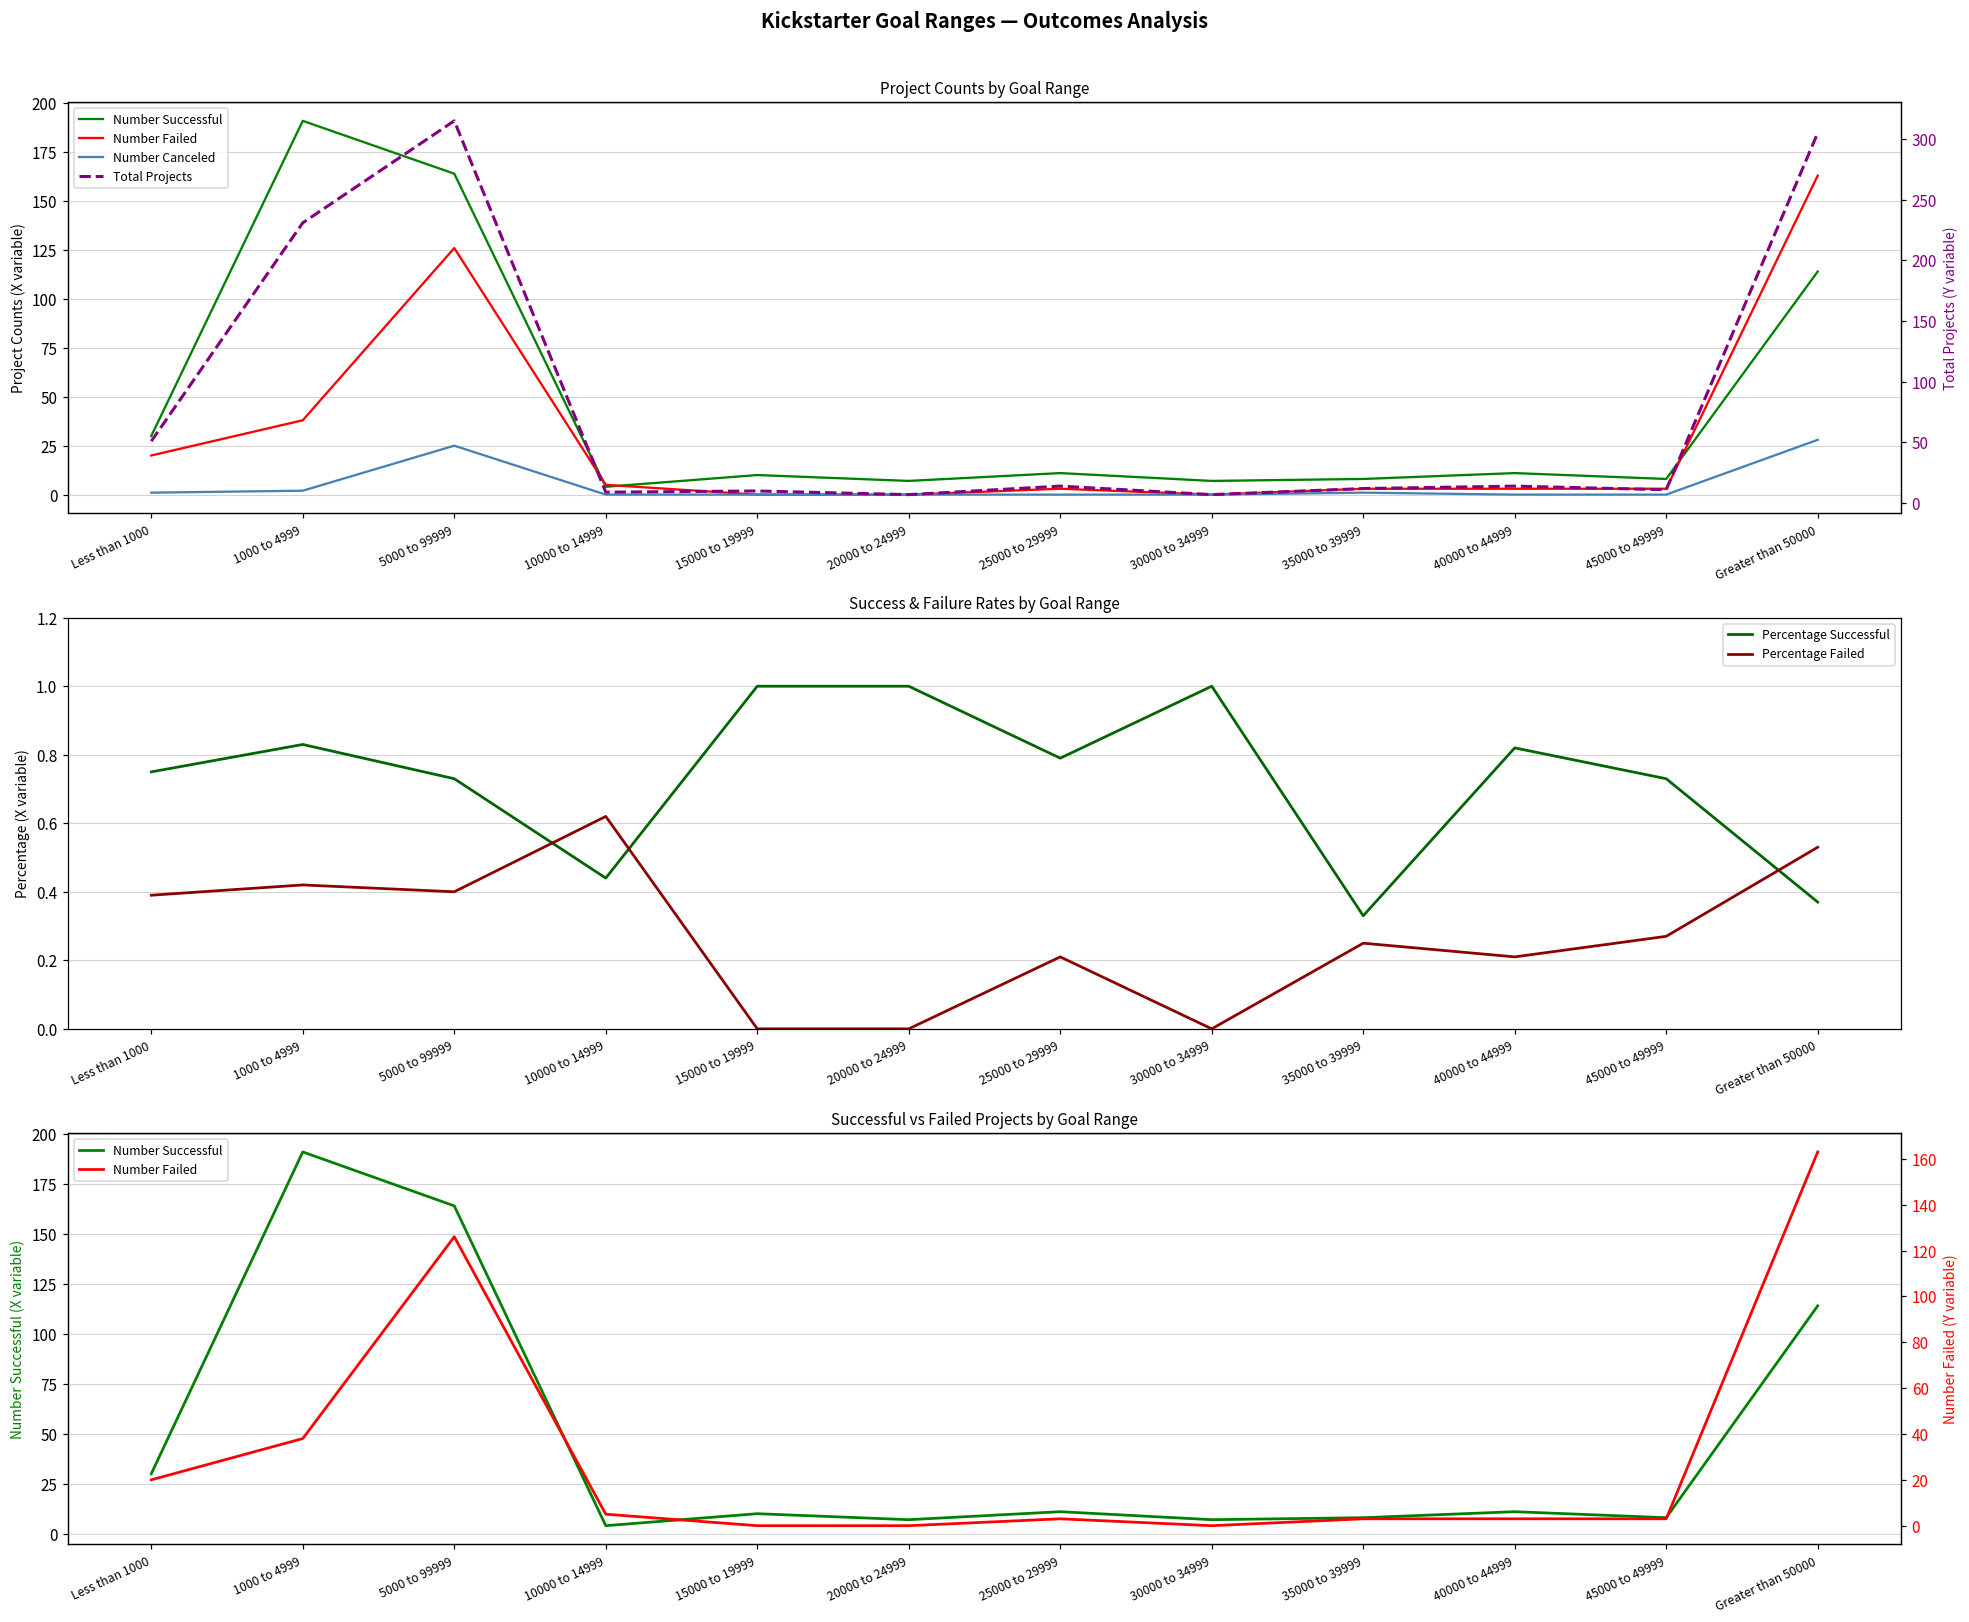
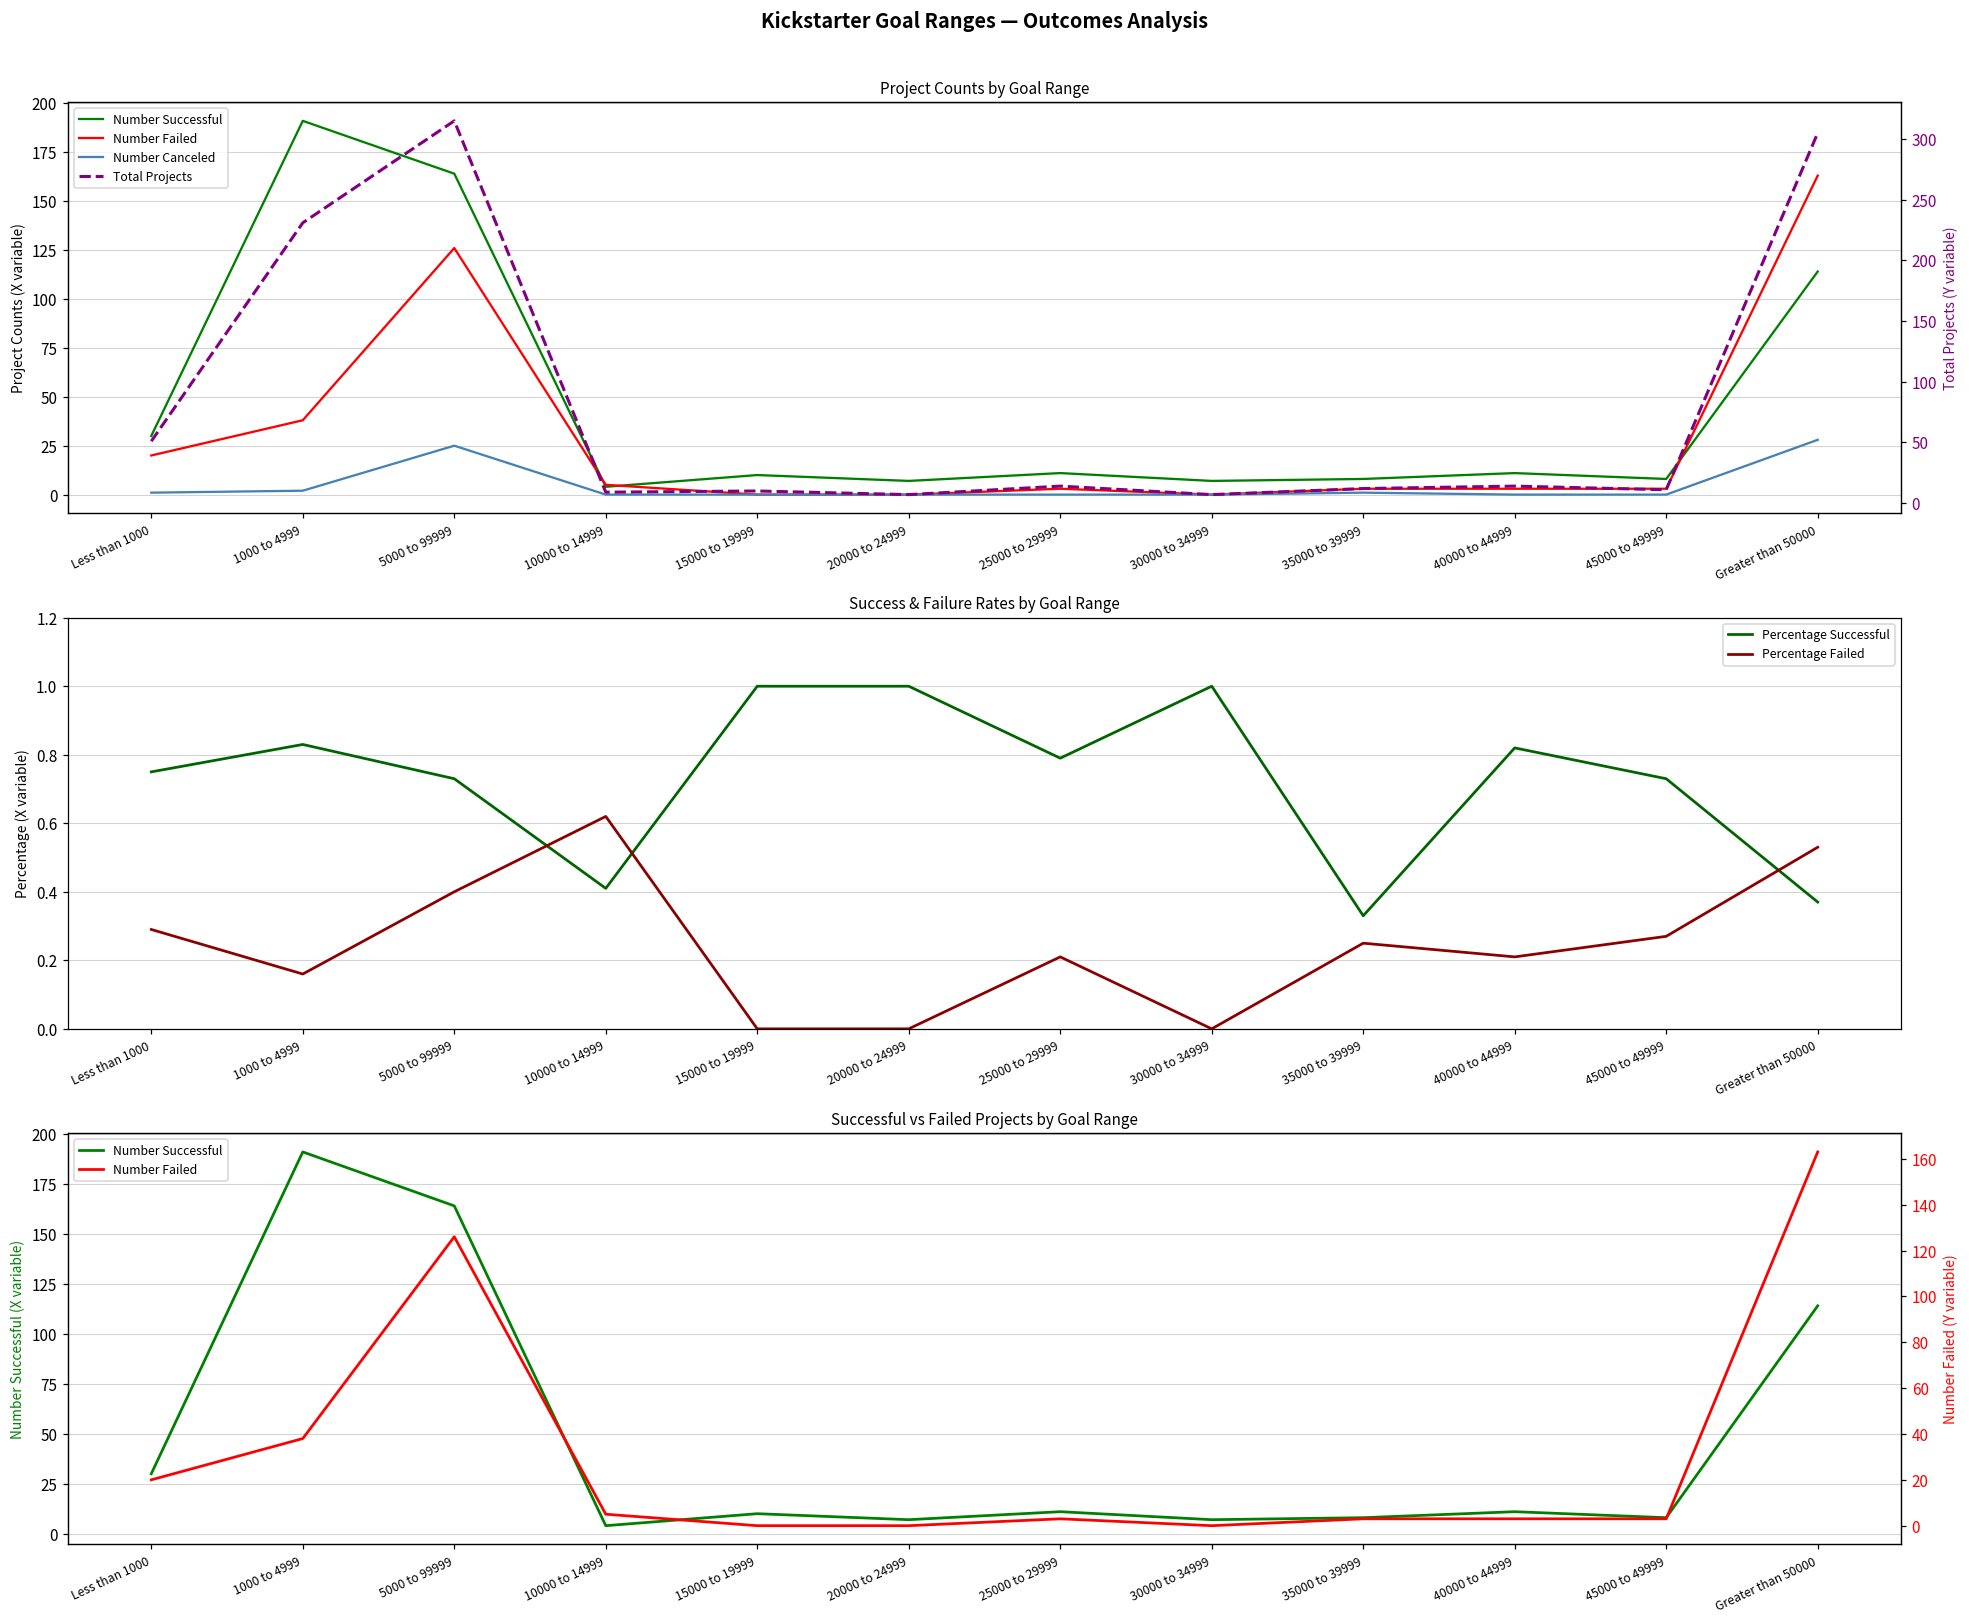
Success & Failure Rates by Goal Range, Percentage Failed, Less than 1000: 0.39 -> 0.29
Success & Failure Rates by Goal Range, Percentage Failed, 1000 to 4999: 0.42 -> 0.16
Success & Failure Rates by Goal Range, Percentage Successful, 10000 to 14999: 0.44 -> 0.41
